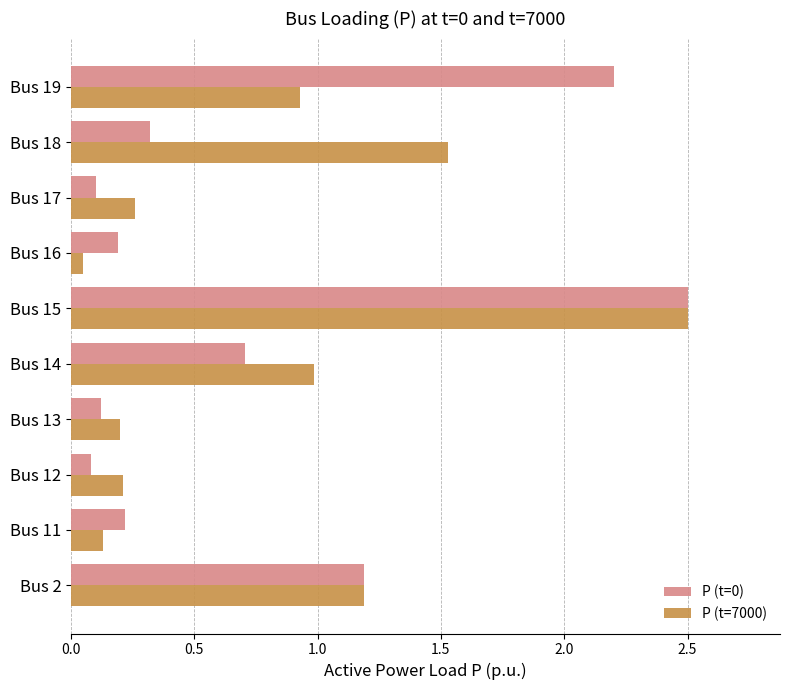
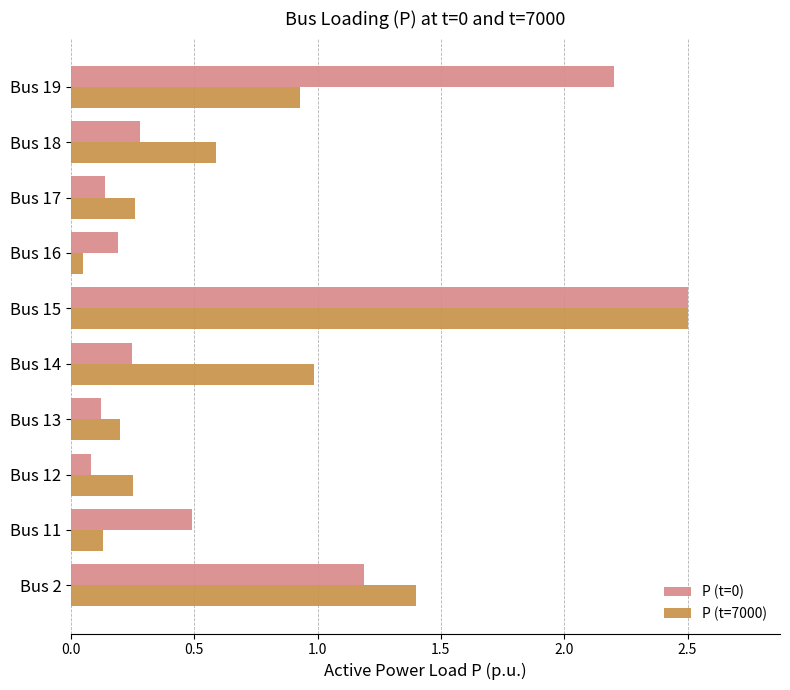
P (t=0), Bus 18: 0.32 -> 0.28
P (t=7000), Bus 18: 1.53 -> 0.59
P (t=0), Bus 17: 0.10 -> 0.14
P (t=0), Bus 14: 0.71 -> 0.25
P (t=7000), Bus 12: 0.21 -> 0.25
P (t=0), Bus 11: 0.22 -> 0.49
P (t=7000), Bus 2: 1.19 -> 1.40
